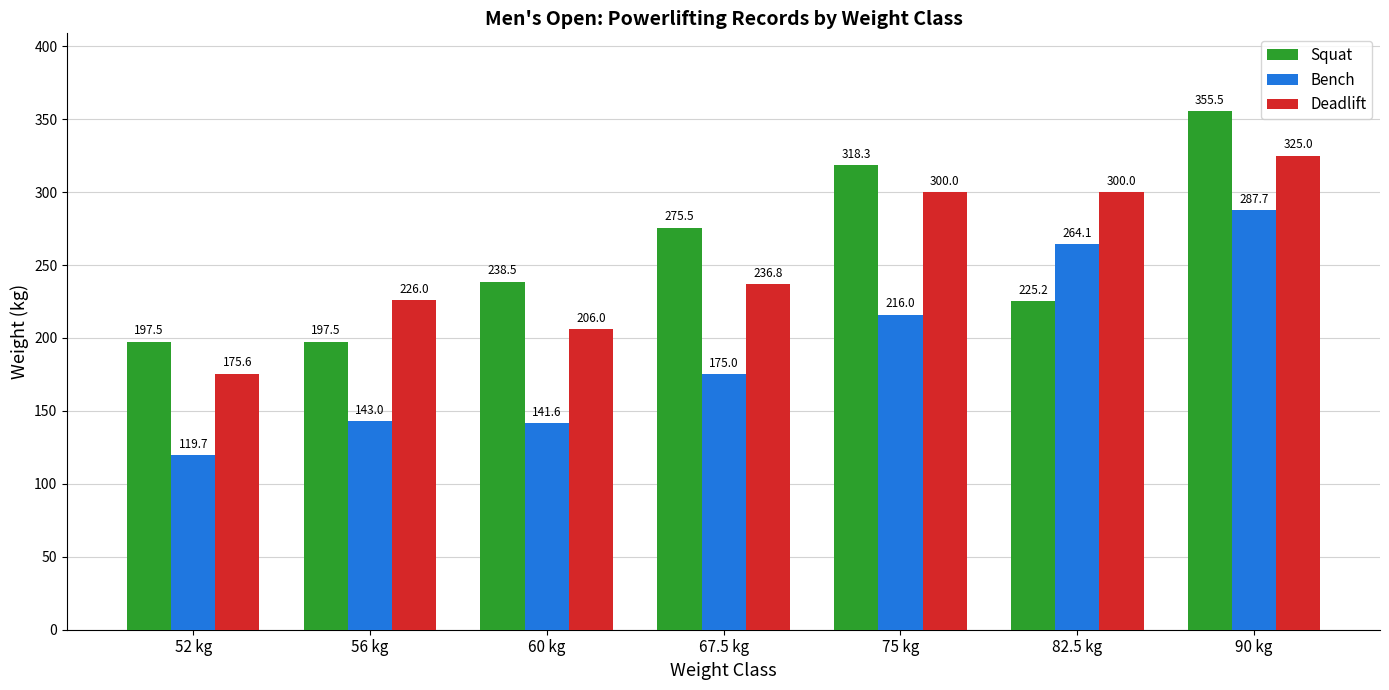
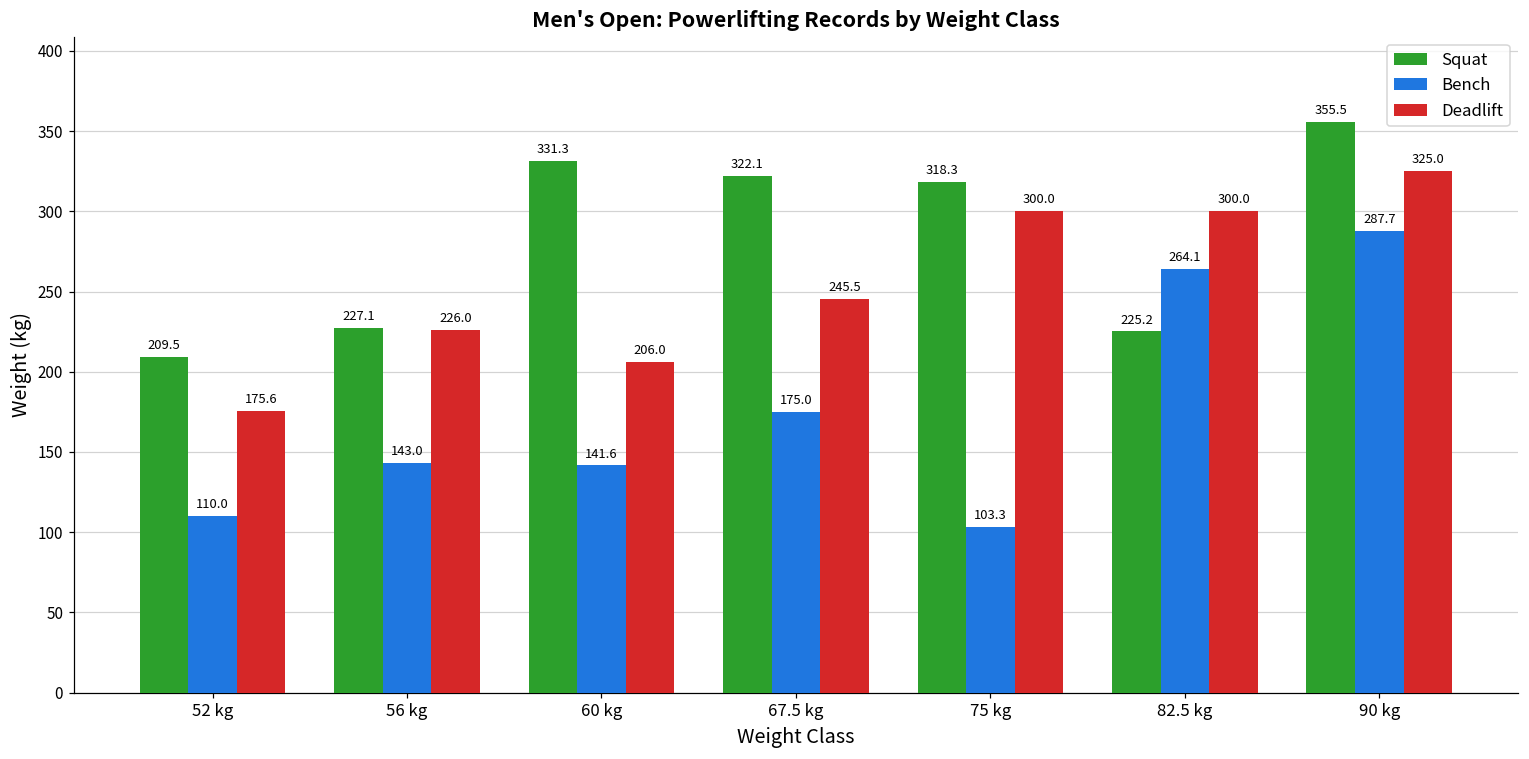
Squat, 52 kg: 197.5 -> 209.5
Bench, 52 kg: 119.7 -> 110.0
Squat, 56 kg: 197.5 -> 227.1
Squat, 60 kg: 238.5 -> 331.3
Squat, 67.5 kg: 275.5 -> 322.1
Deadlift, 67.5 kg: 236.8 -> 245.5
Bench, 75 kg: 216.0 -> 103.3
